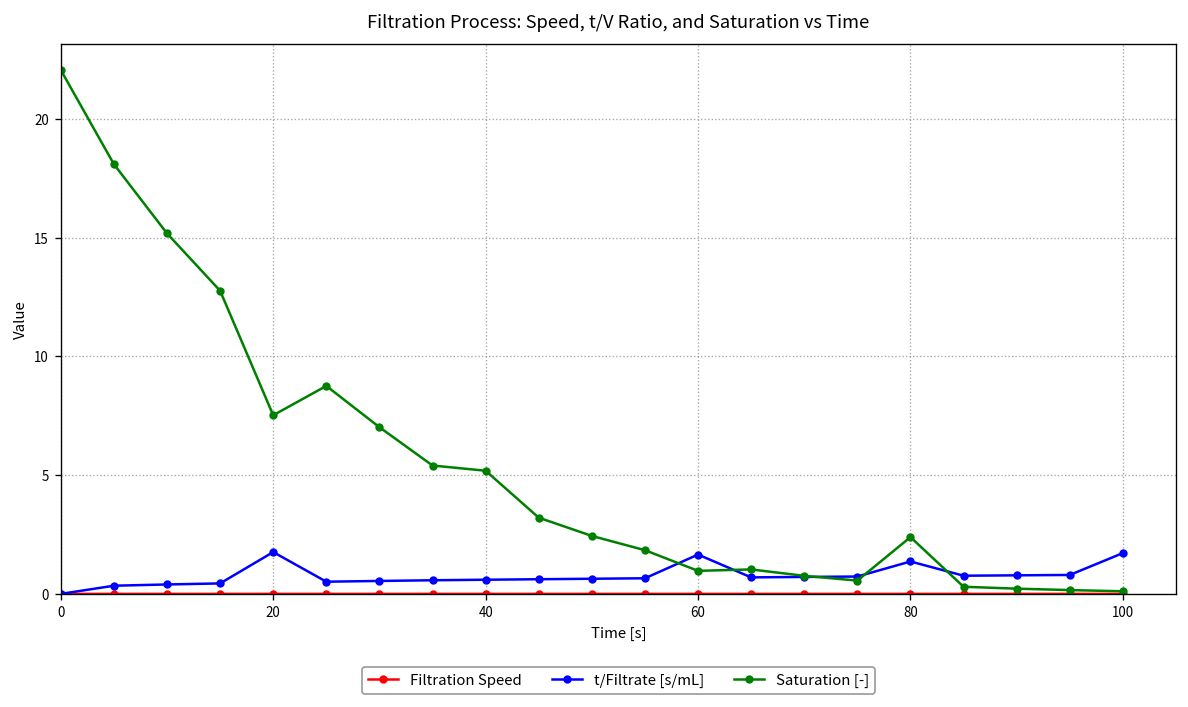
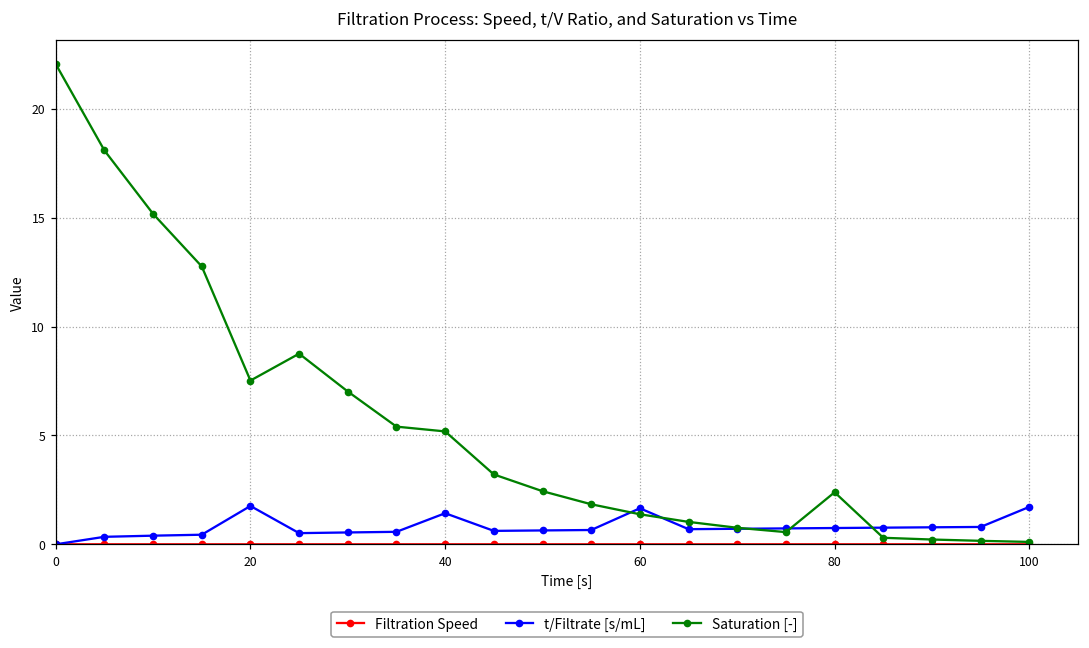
t/Filtrate [s/mL], 40: 0.6 -> 1.4
Saturation [-], 60: 1.0 -> 1.4
t/Filtrate [s/mL], 80: 1.4 -> 0.7
